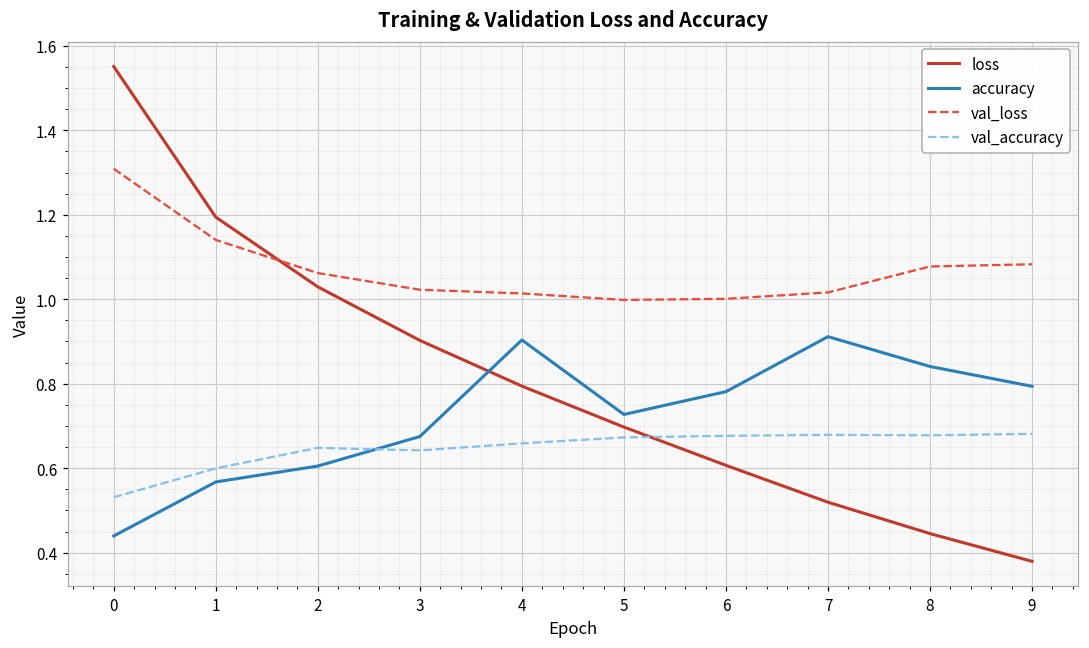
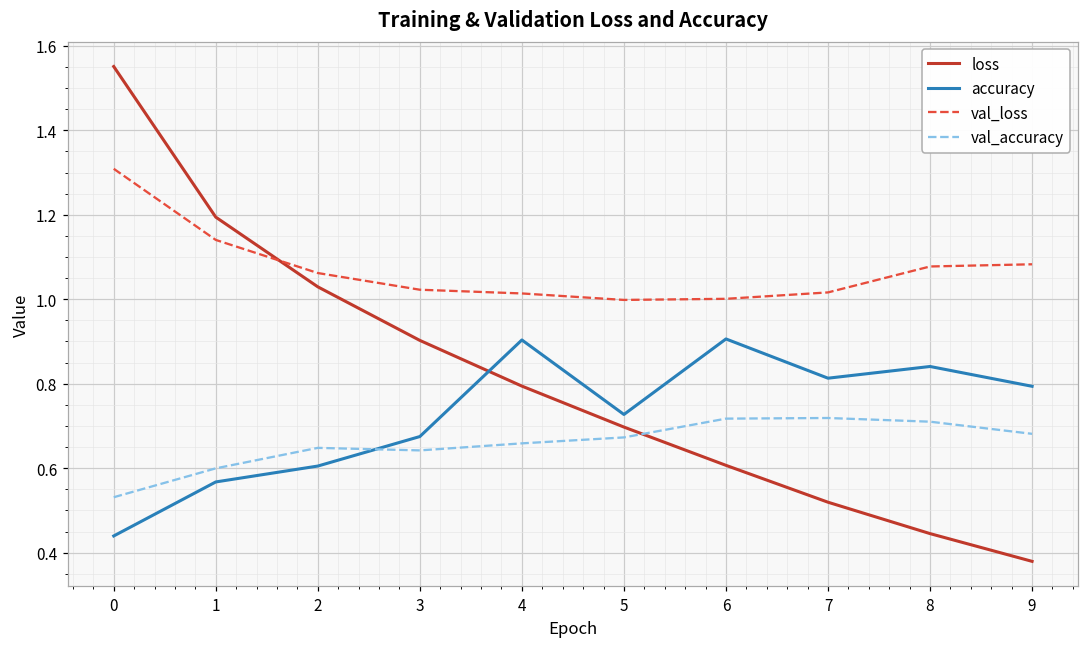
accuracy, 6: 0.78 -> 0.91
val_accuracy, 6: 0.68 -> 0.72
accuracy, 7: 0.91 -> 0.81
val_accuracy, 7: 0.68 -> 0.72
val_accuracy, 8: 0.68 -> 0.71
